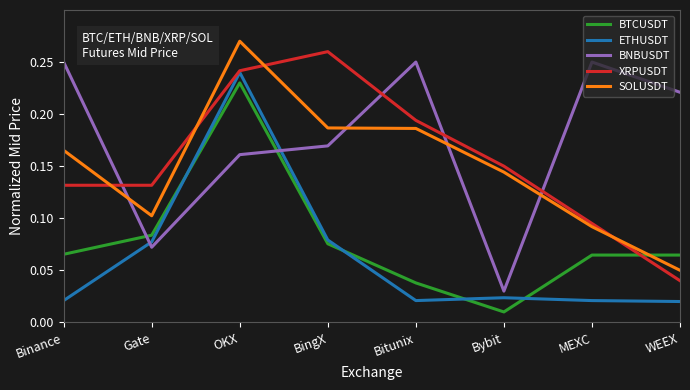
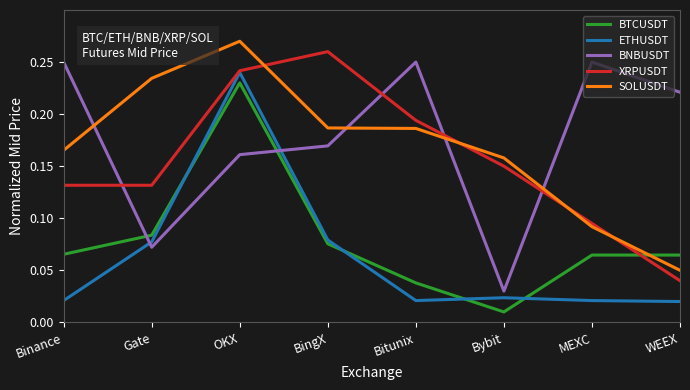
SOLUSDT, Gate: 0.102 -> 0.234
SOLUSDT, Bybit: 0.144 -> 0.158
